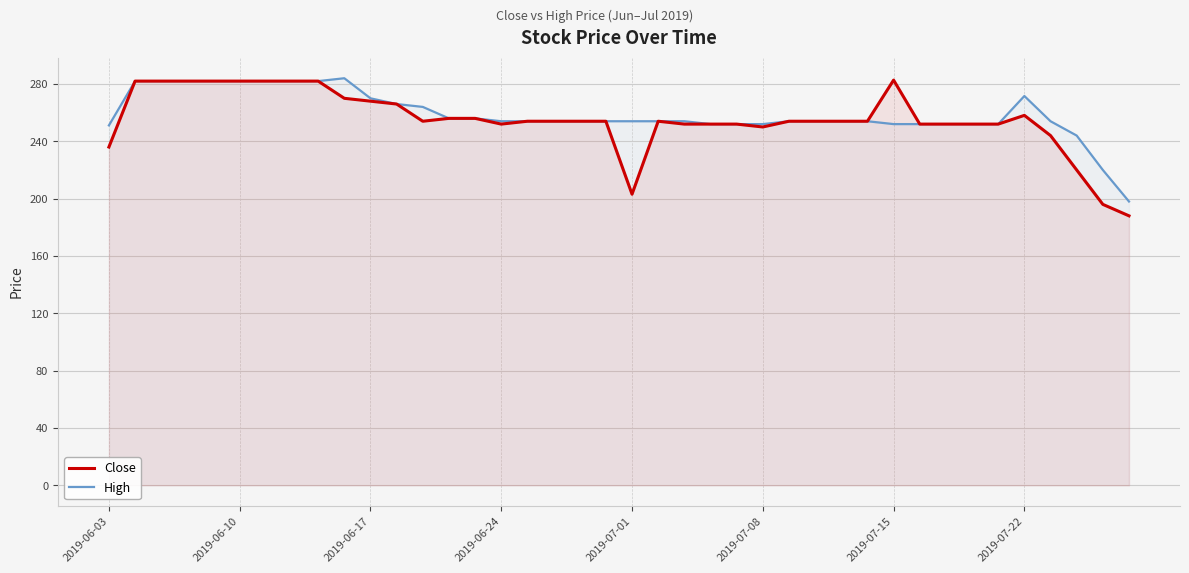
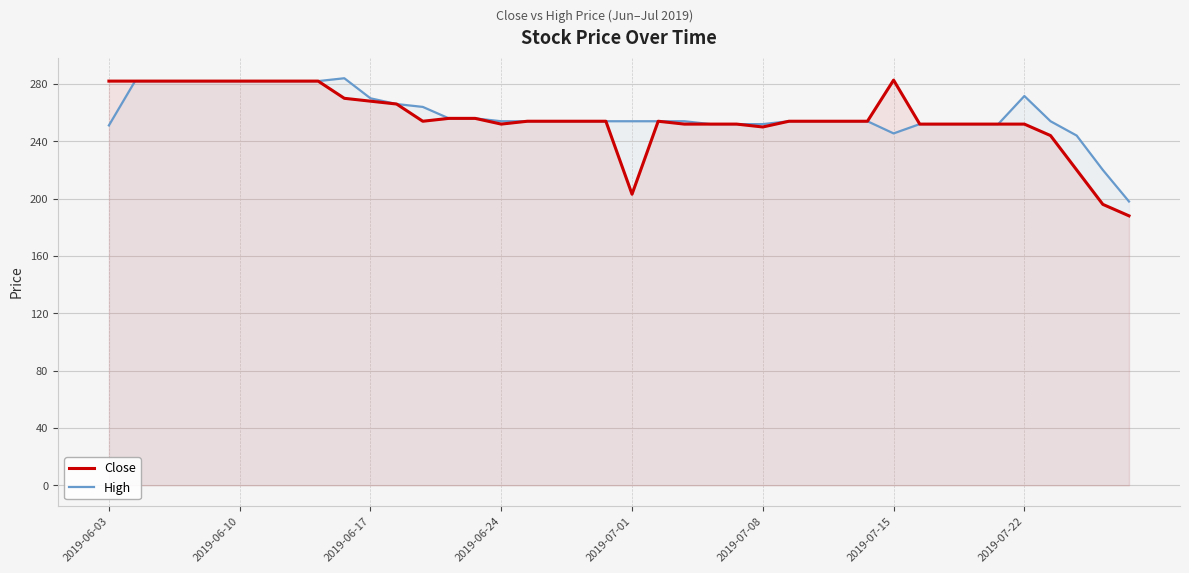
Close, 2019-06-03: 236 -> 282
High, 2019-07-15: 252 -> 246
Close, 2019-07-22: 258 -> 252
